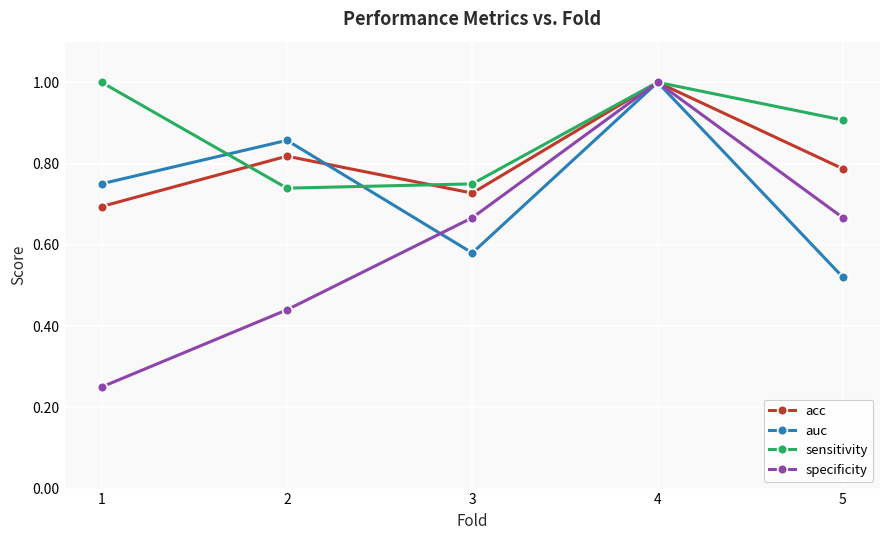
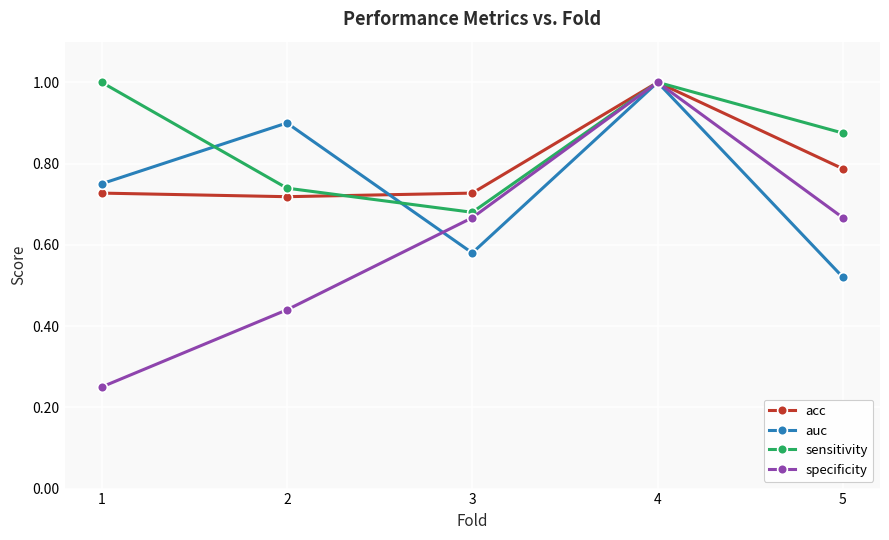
acc, 1: 0.69 -> 0.73
acc, 2: 0.82 -> 0.72
auc, 2: 0.86 -> 0.90
sensitivity, 3: 0.75 -> 0.68
sensitivity, 5: 0.91 -> 0.88
